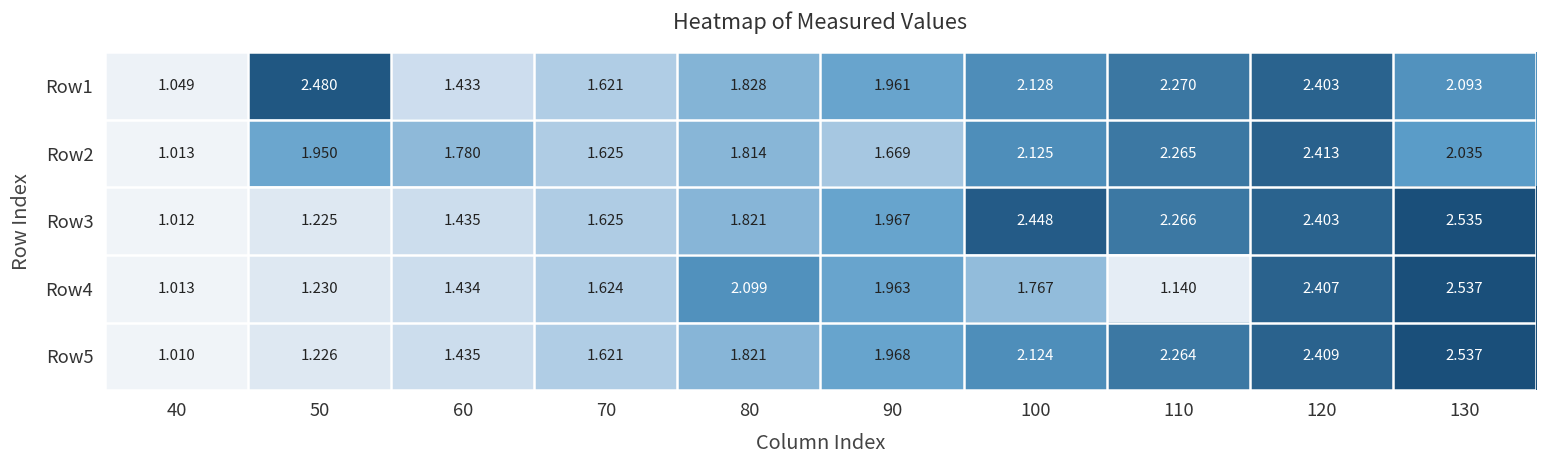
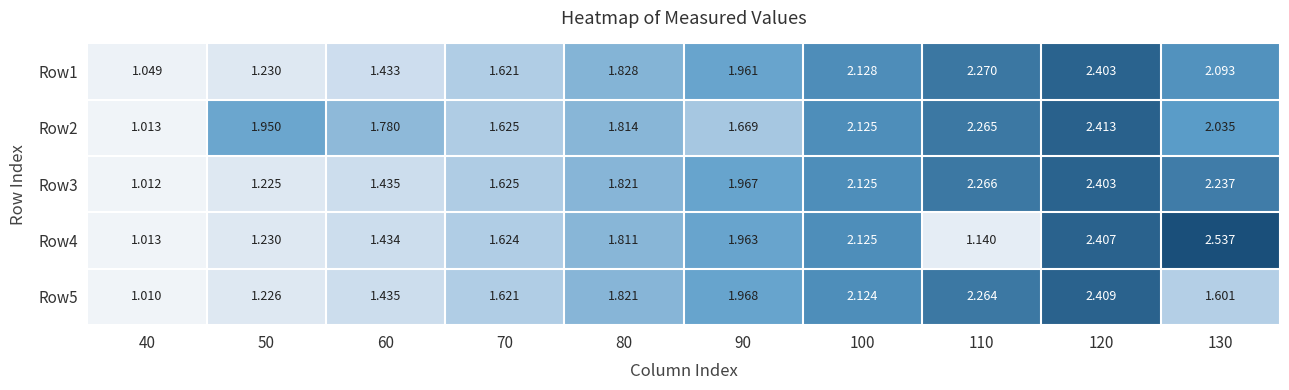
Row1, 50: 2.480 -> 1.230
Row3, 100: 2.448 -> 2.125
Row3, 130: 2.535 -> 2.237
Row4, 80: 2.099 -> 1.811
Row4, 100: 1.767 -> 2.125
Row5, 130: 2.537 -> 1.601
